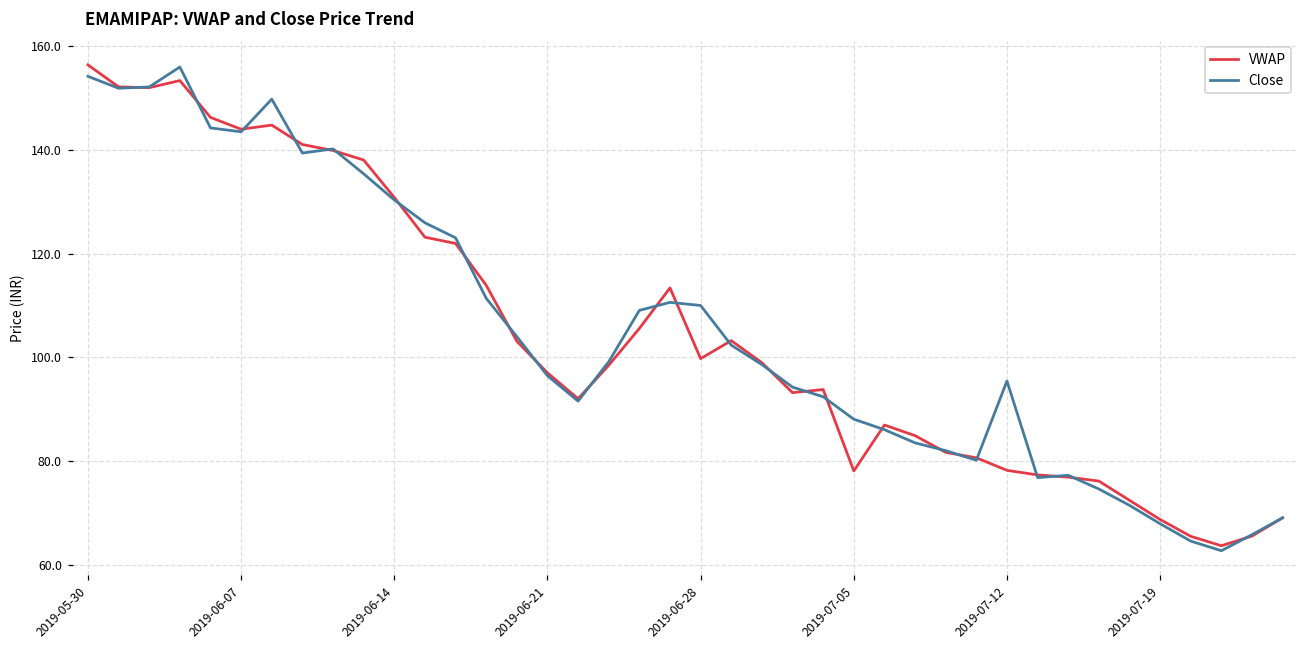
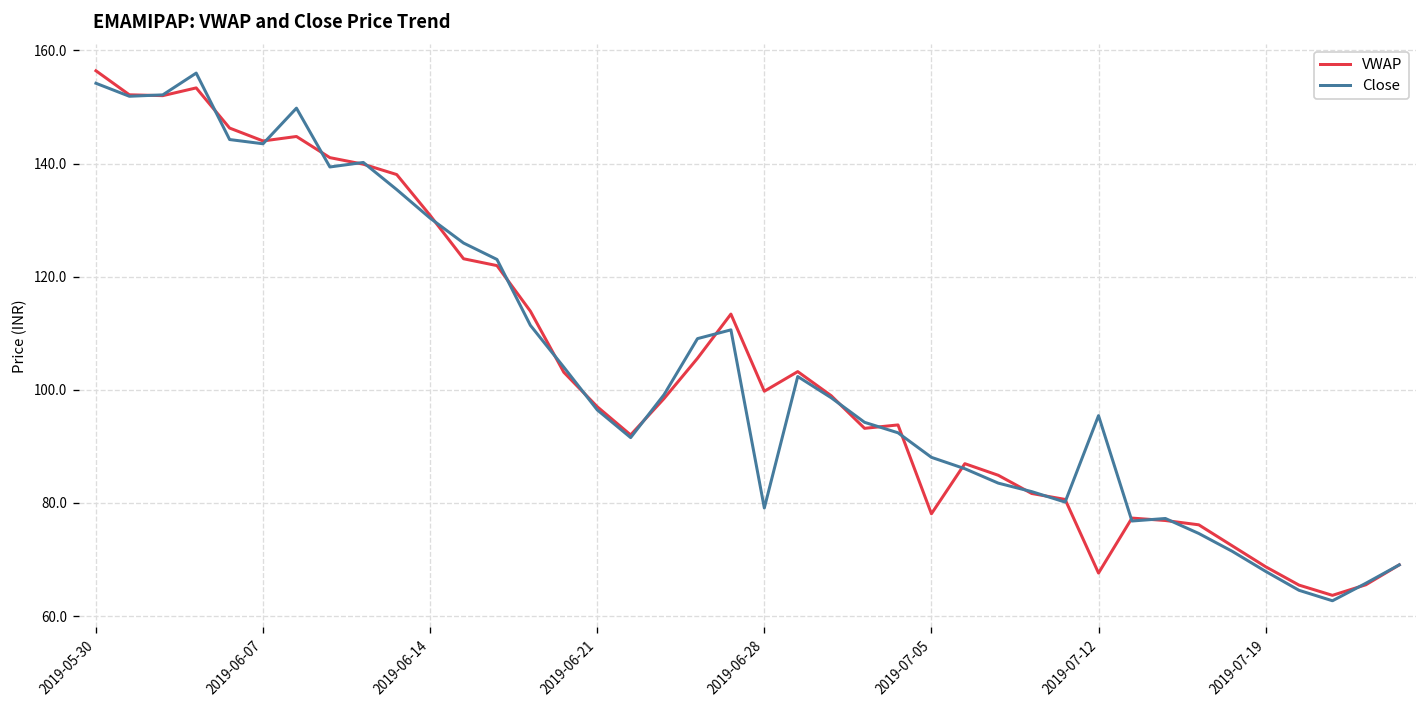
Close, 2019-06-28: 110 -> 79
VWAP, 2019-07-12: 78 -> 68
